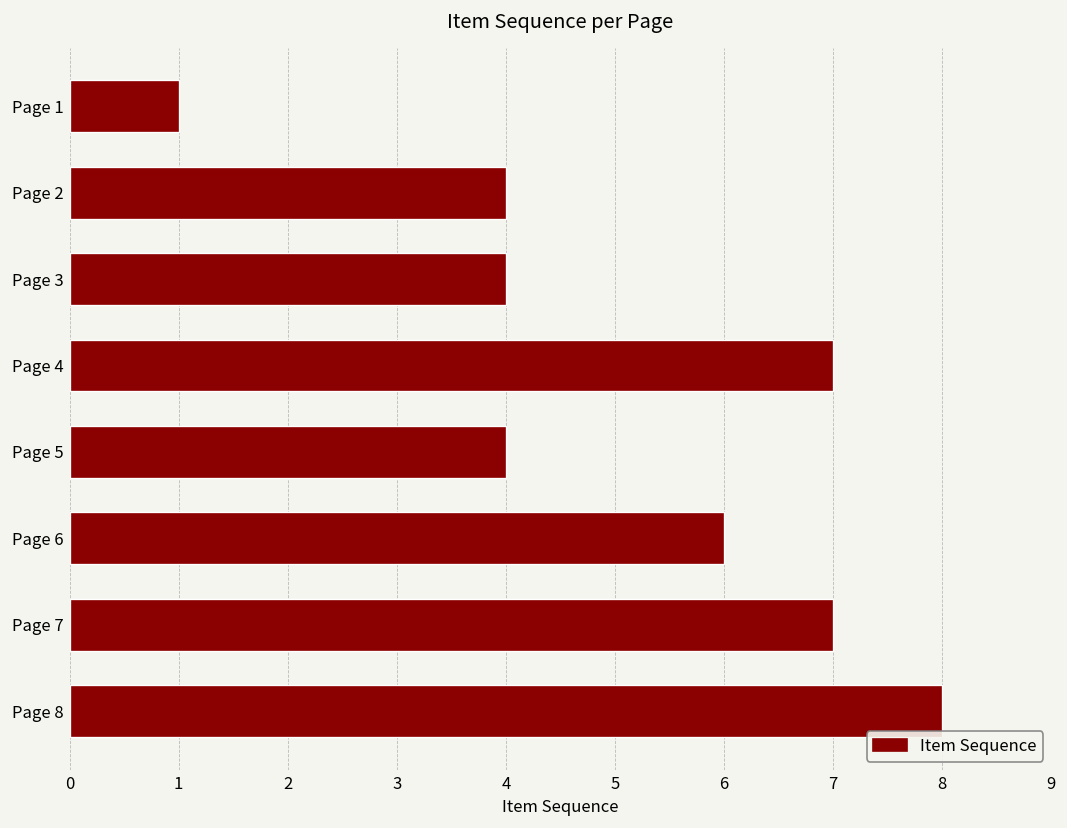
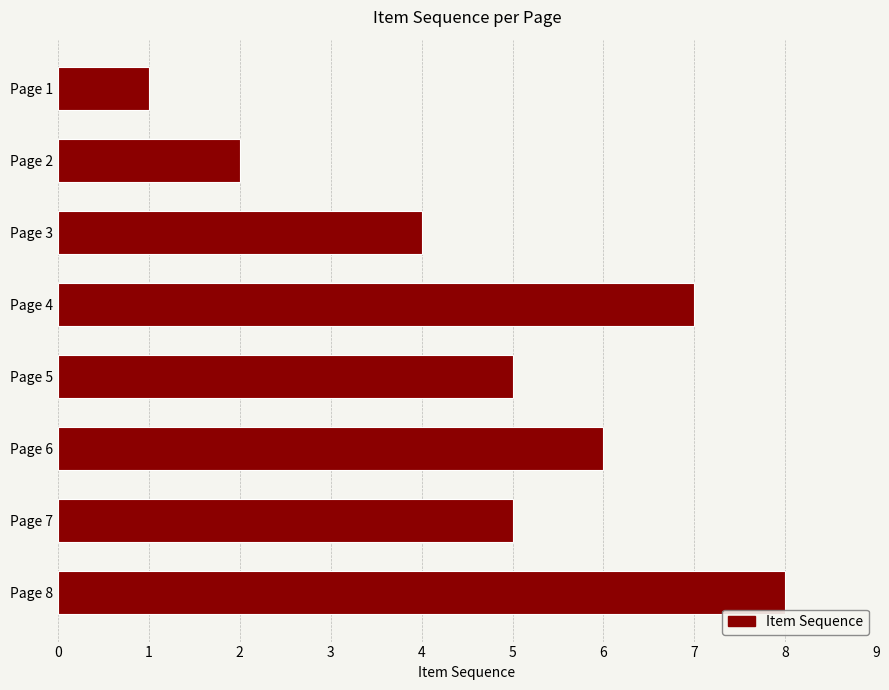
Page 2: 4 -> 2
Page 5: 4 -> 5
Page 7: 7 -> 5
